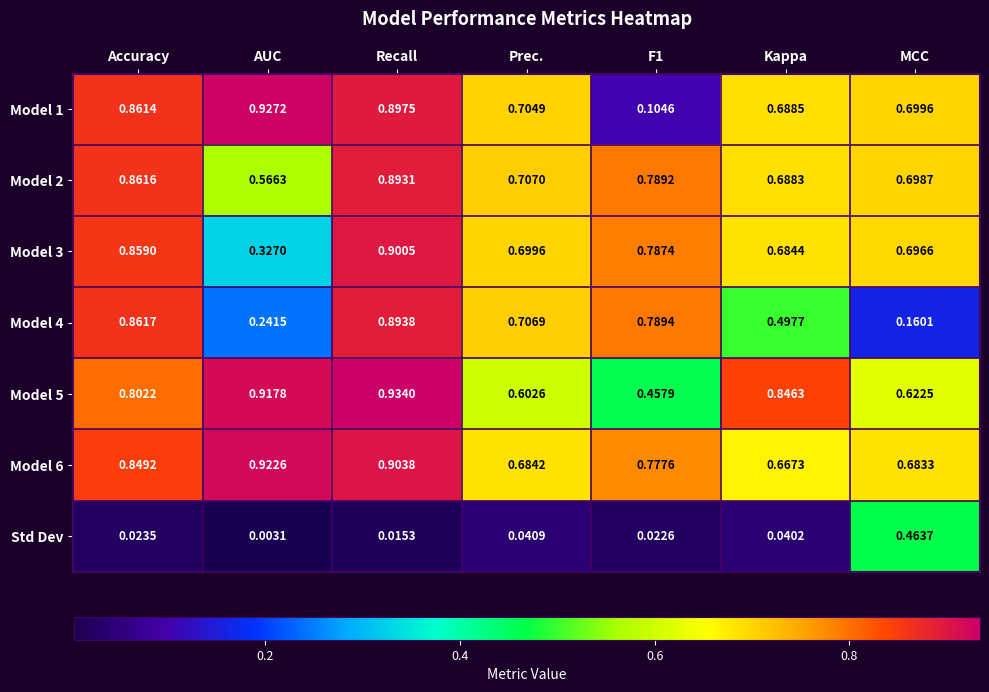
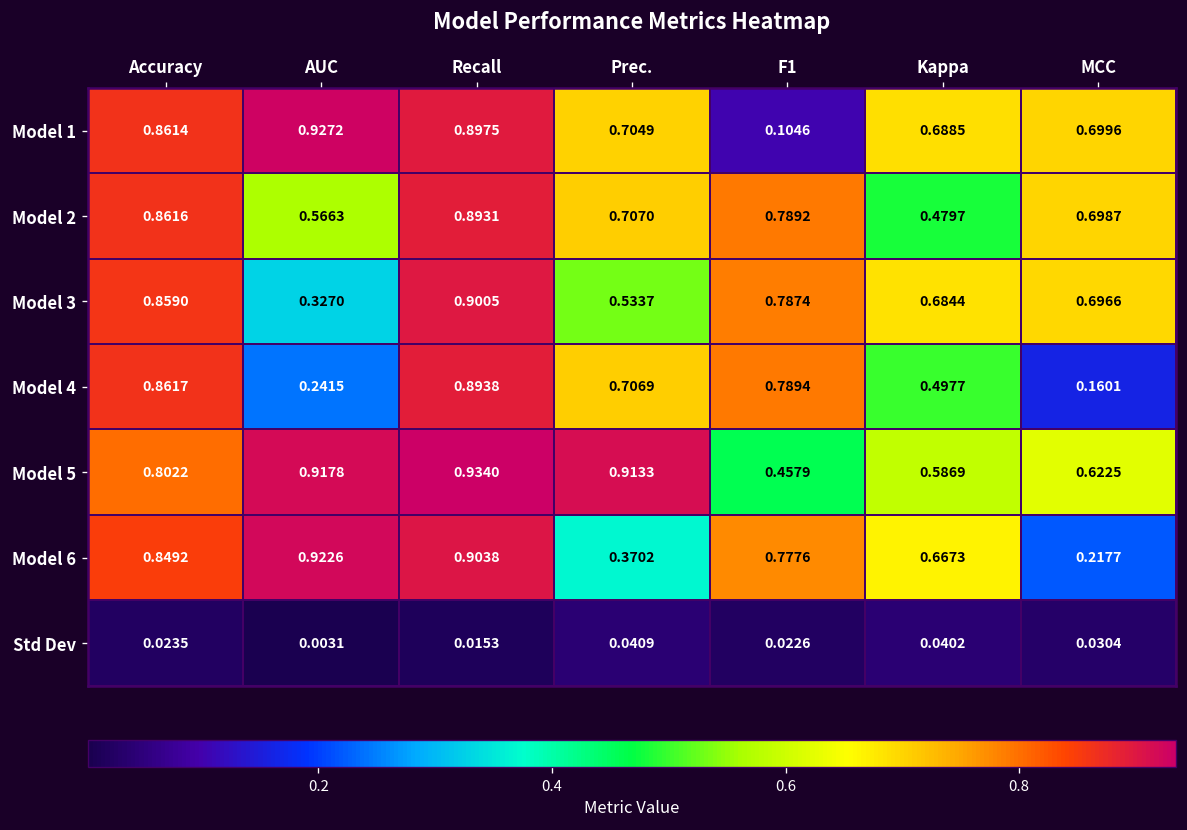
Model 2, Kappa: 0.6883 -> 0.4797
Model 3, Prec.: 0.6996 -> 0.5337
Model 5, Prec.: 0.6026 -> 0.9133
Model 5, Kappa: 0.8463 -> 0.5869
Model 6, Prec.: 0.6842 -> 0.3702
Model 6, MCC: 0.6833 -> 0.2177
Std Dev, MCC: 0.4637 -> 0.0304
